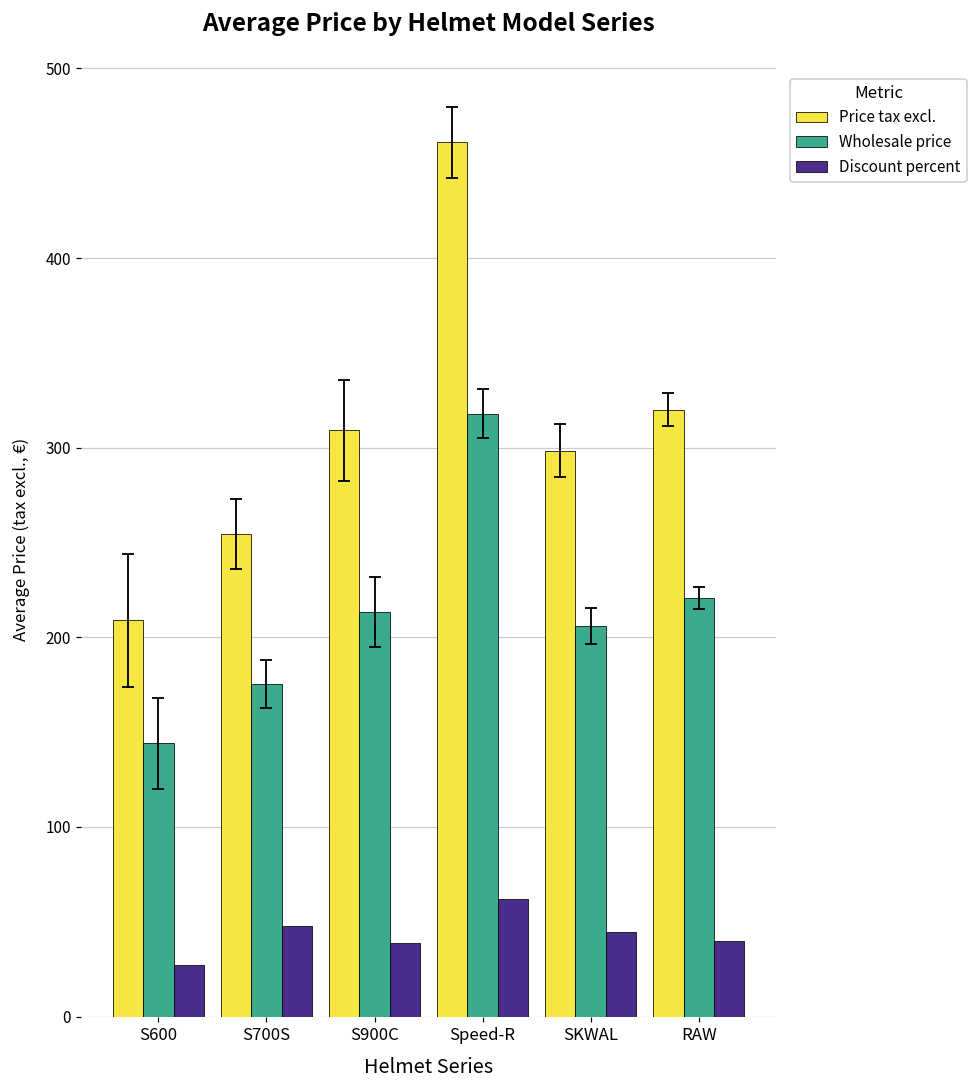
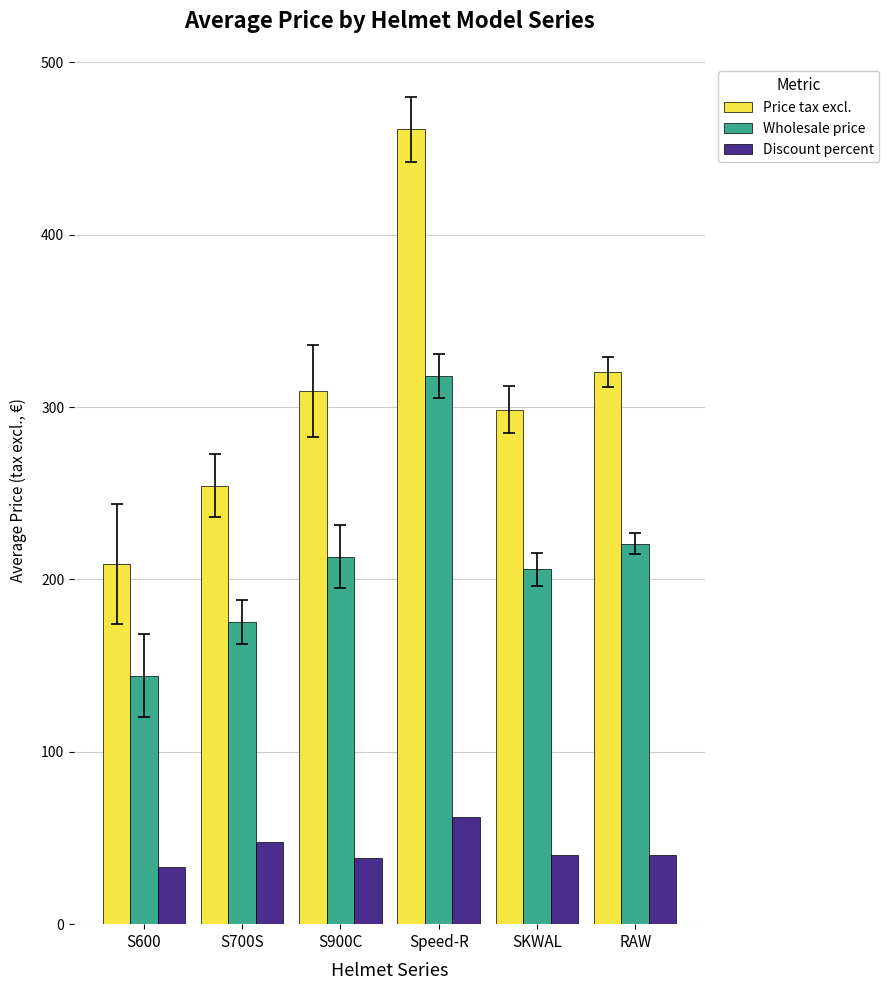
Discount percent, S600: 27 -> 33
Discount percent, SKWAL: 45 -> 40
